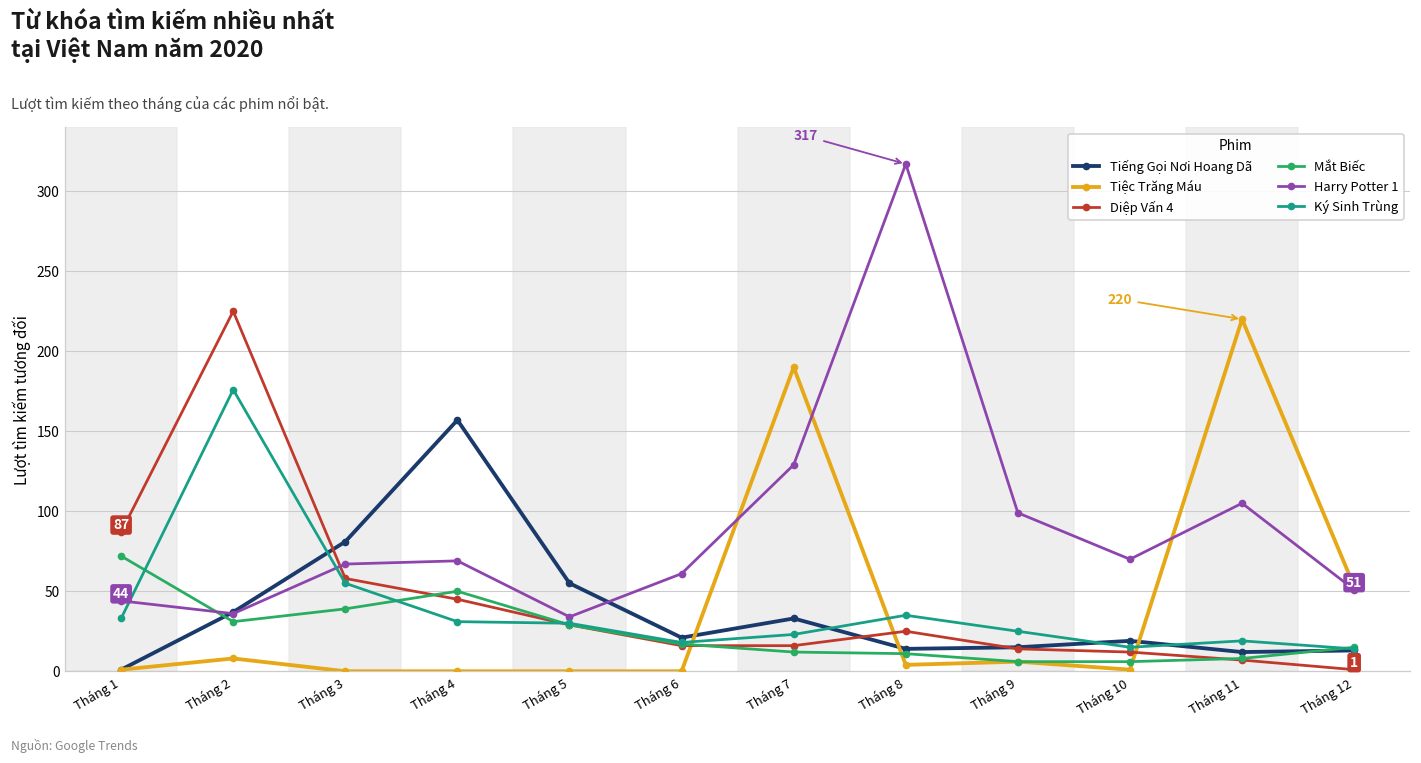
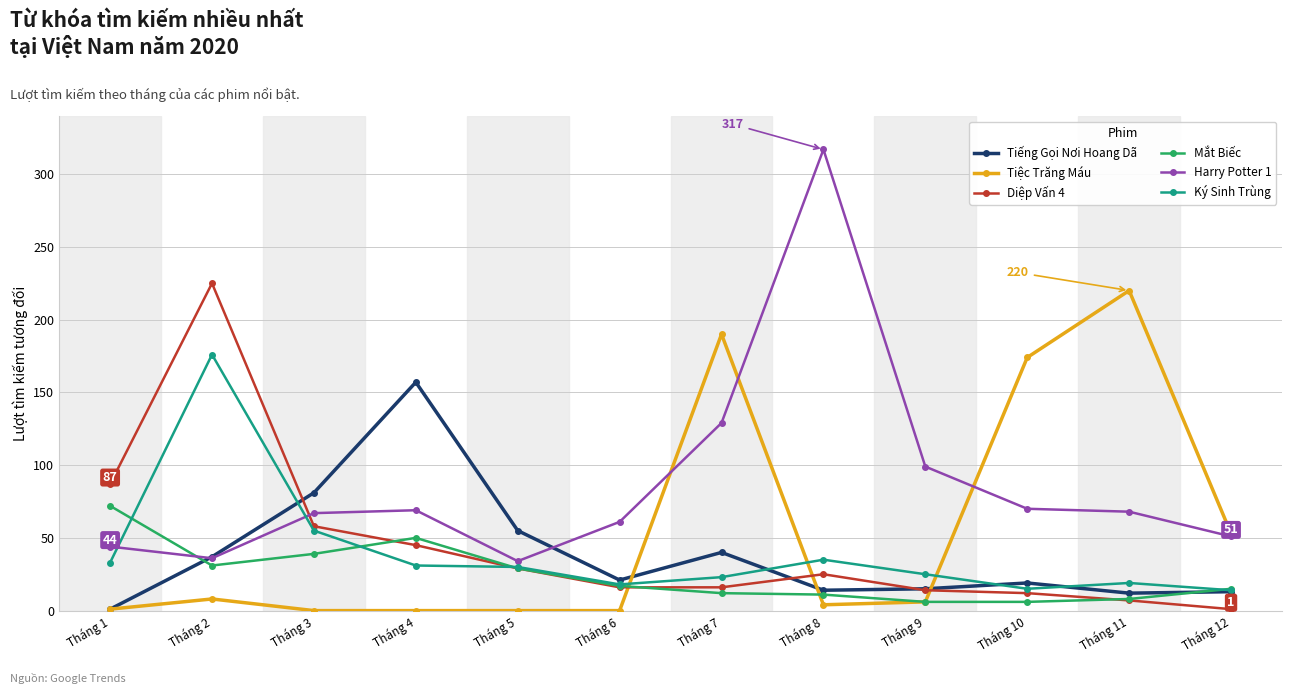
Tiếng Gọi Nơi Hoang Dã, Tháng 7: 33 -> 40
Tiệc Trăng Máu, Tháng 10: 1 -> 174
Harry Potter 1, Tháng 11: 105 -> 68
